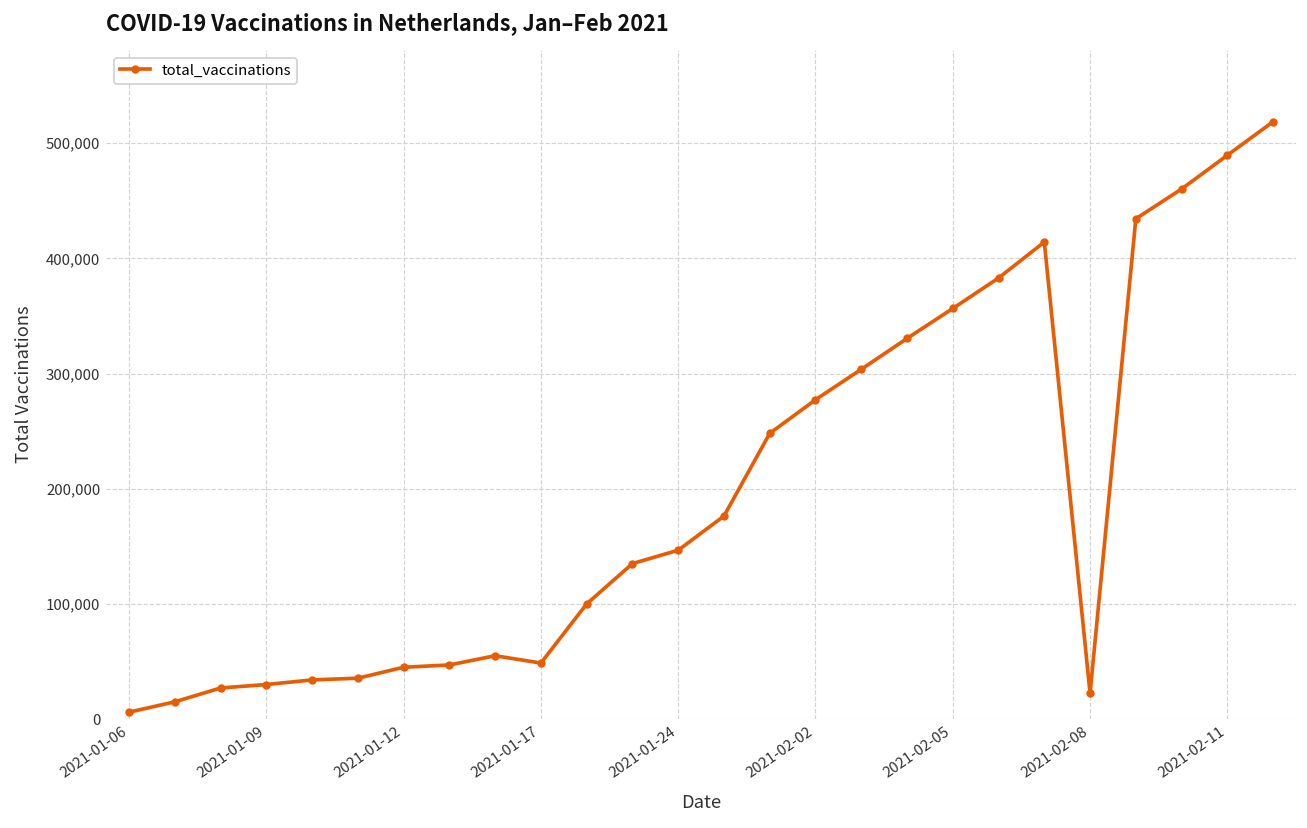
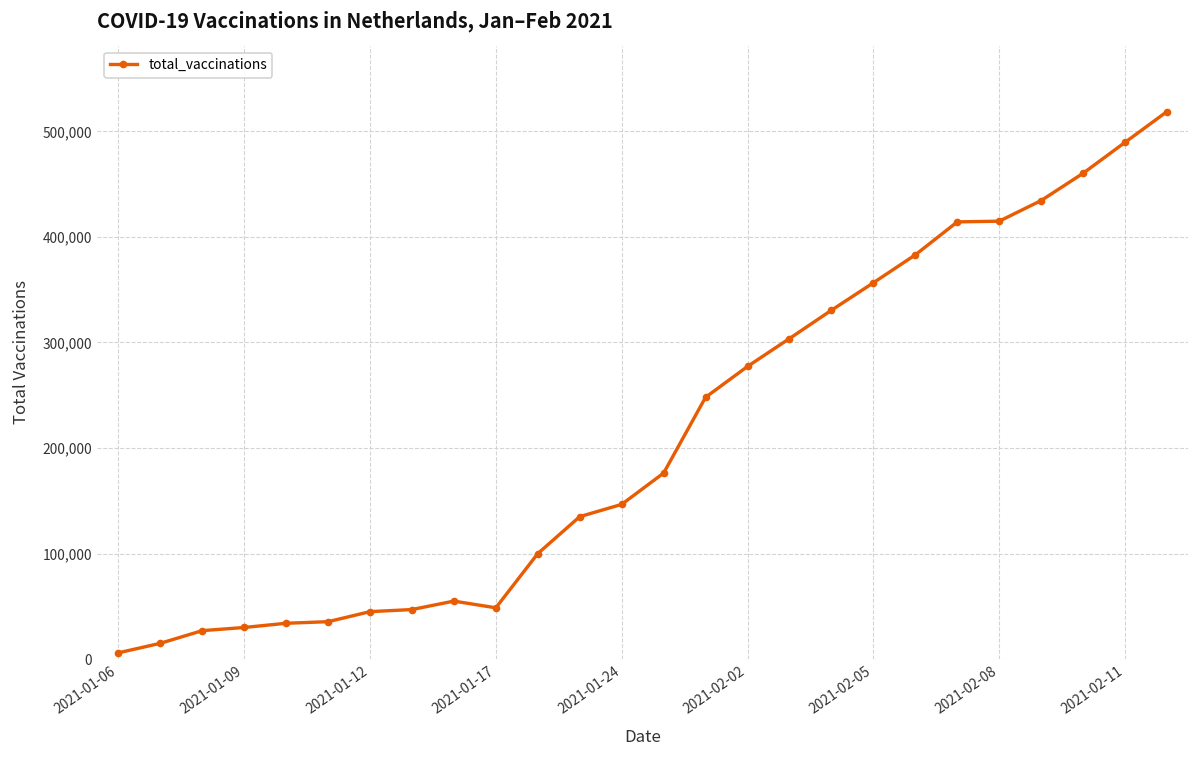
2021-02-08: 20,000 -> 410,000
